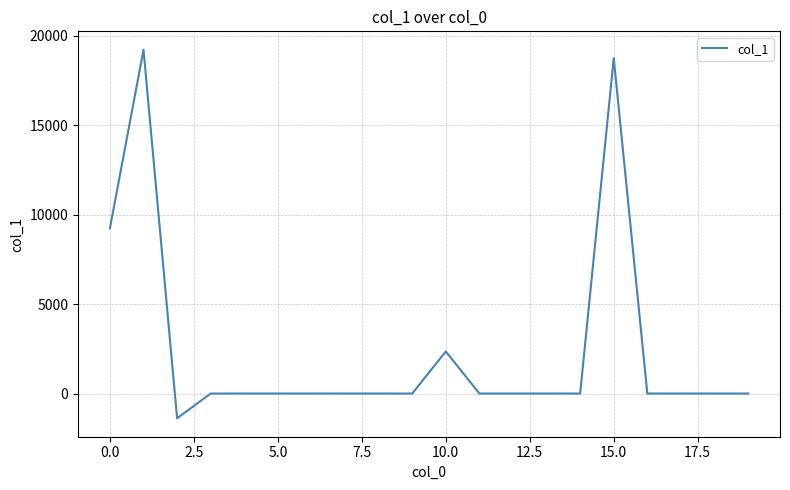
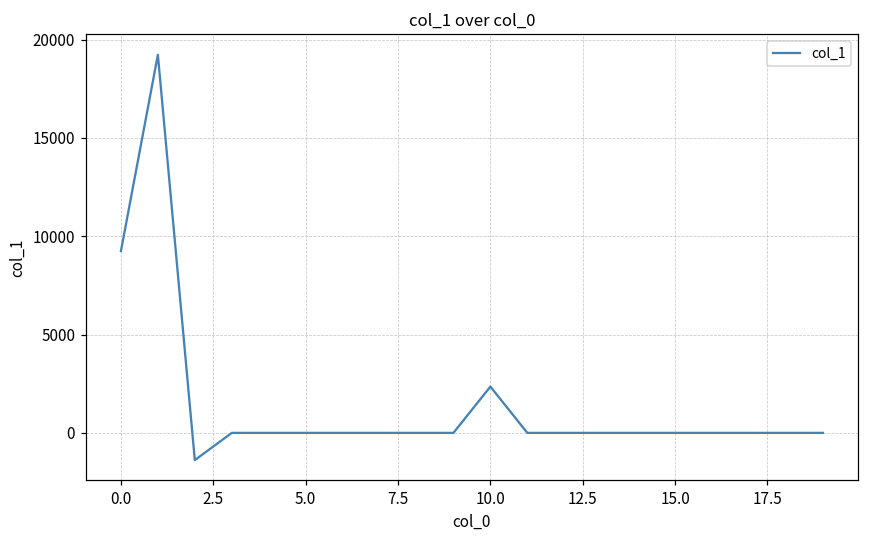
15.0: 18800 -> 0
